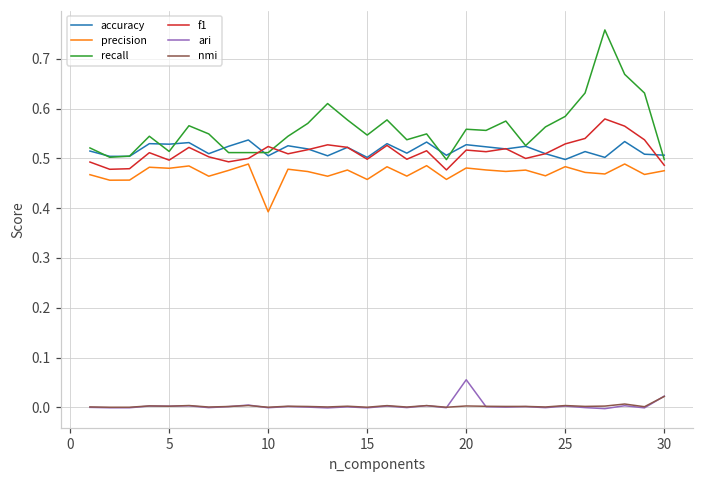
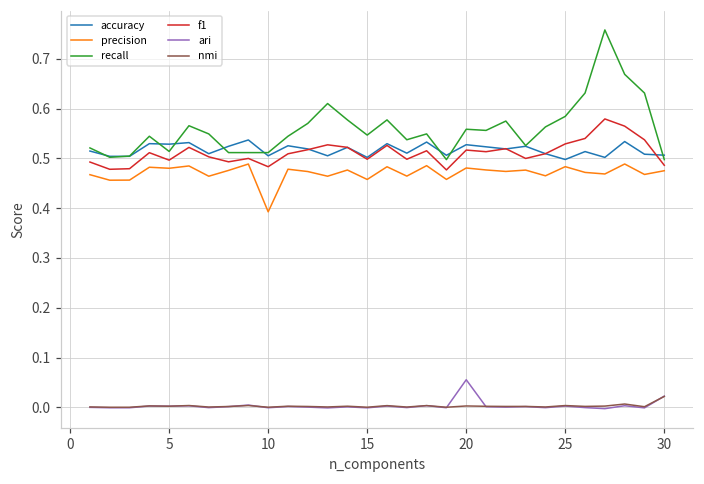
f1, 10: 0.52 -> 0.48
